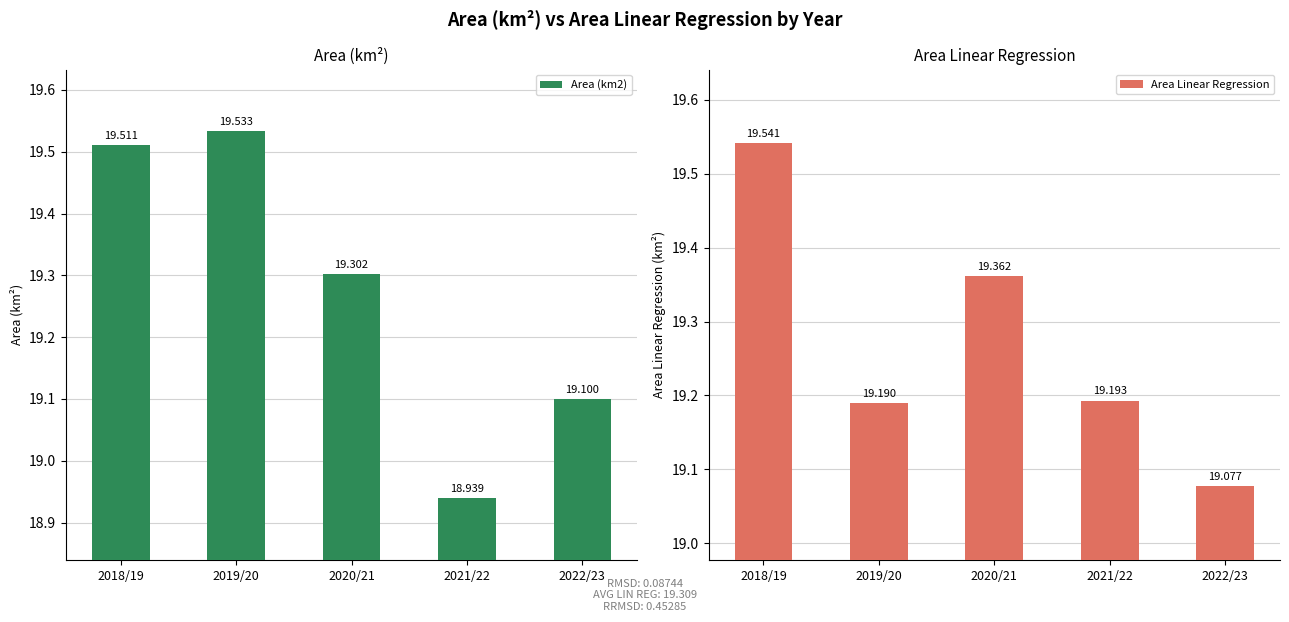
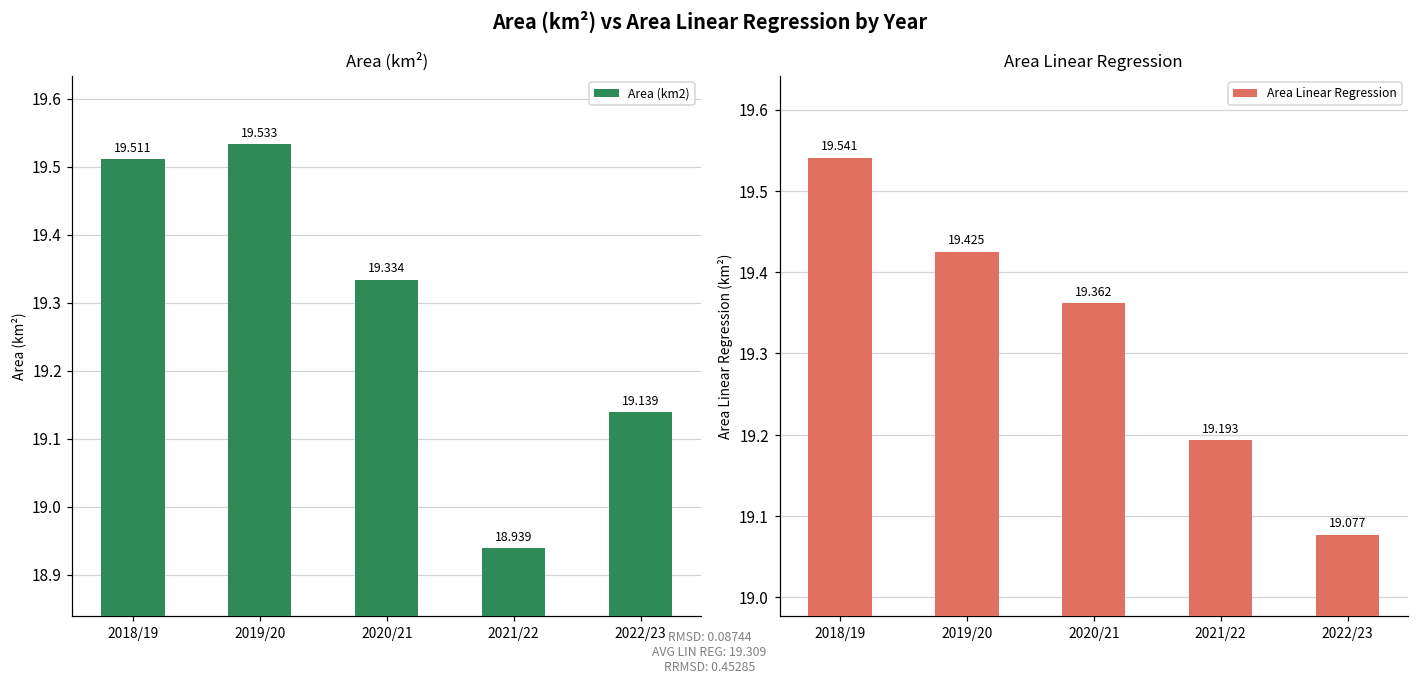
Area (km²), 2020/21: 19.302 -> 19.334
Area (km²), 2022/23: 19.100 -> 19.139
Area Linear Regression, 2019/20: 19.190 -> 19.425
